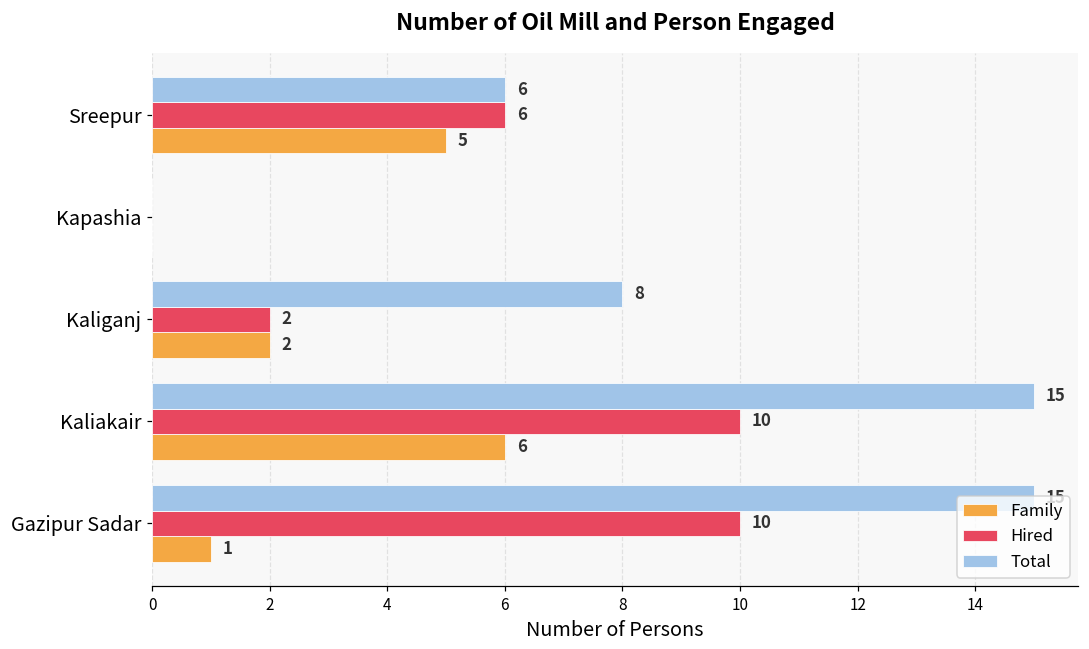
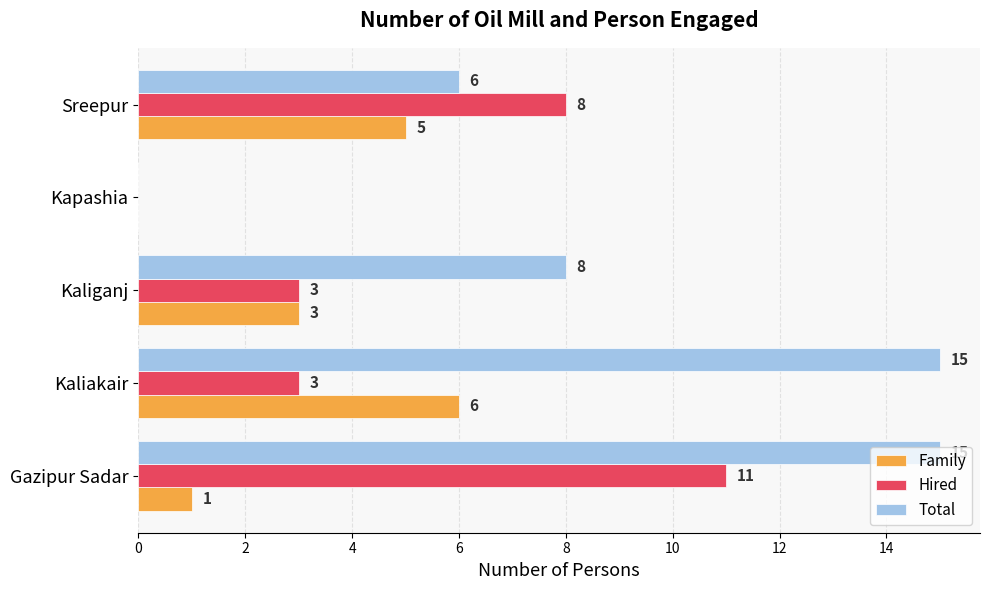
Hired, Sreepur: 6 -> 8
Hired, Kaliganj: 2 -> 3
Family, Kaliganj: 2 -> 3
Hired, Kaliakair: 10 -> 3
Hired, Gazipur Sadar: 10 -> 11
